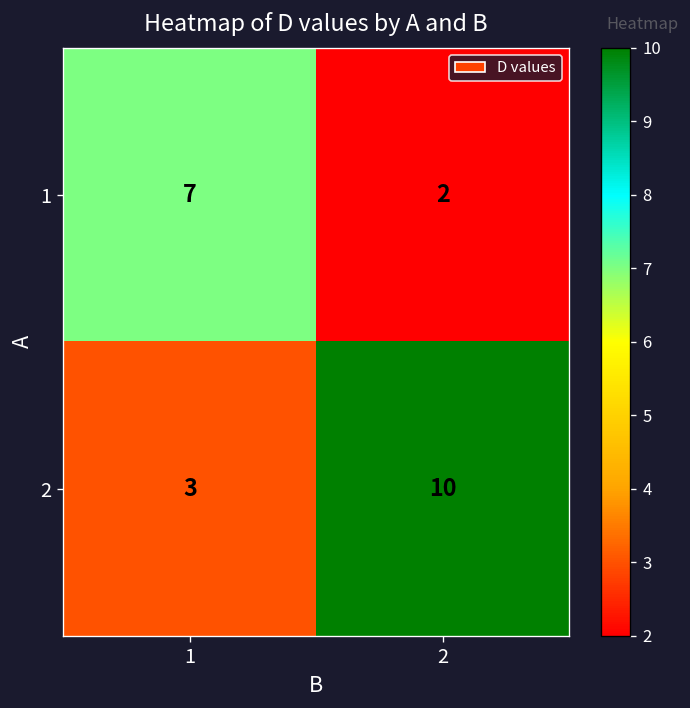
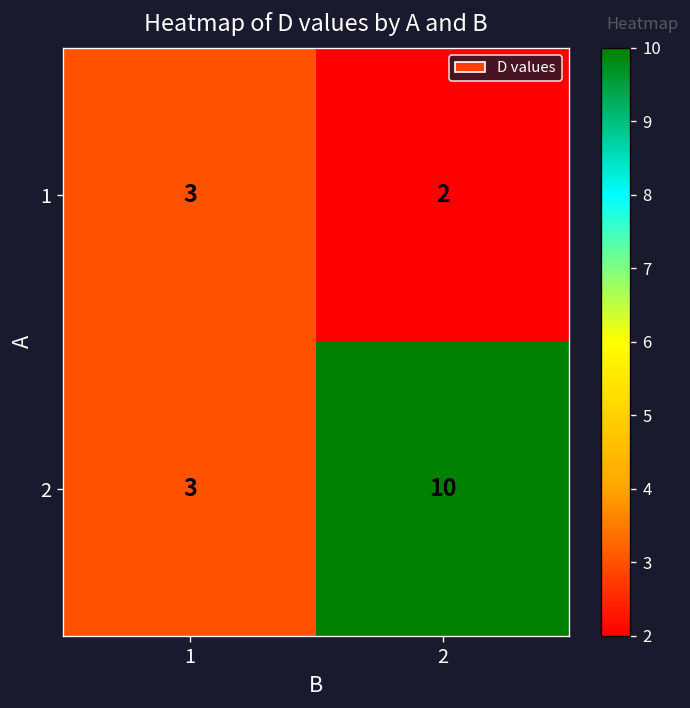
1, 1: 7 -> 3
